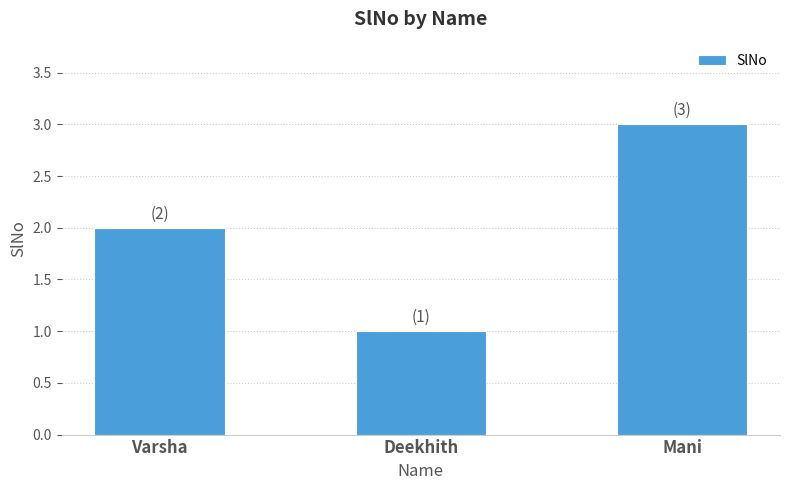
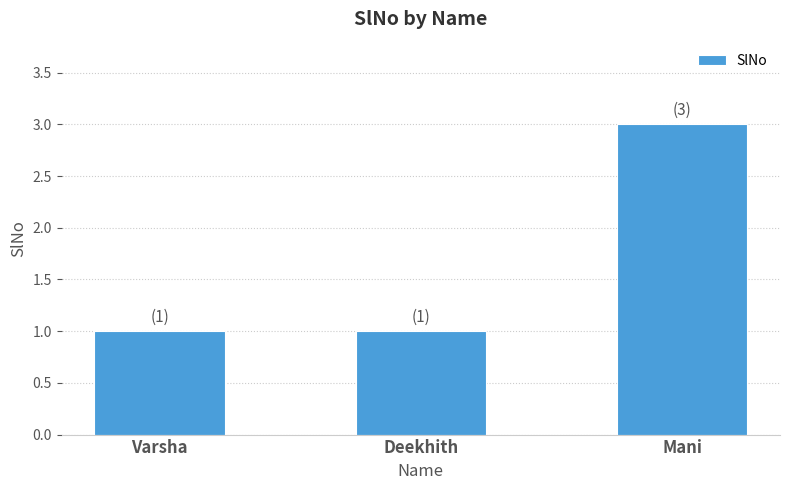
Varsha: (2) -> (1)
